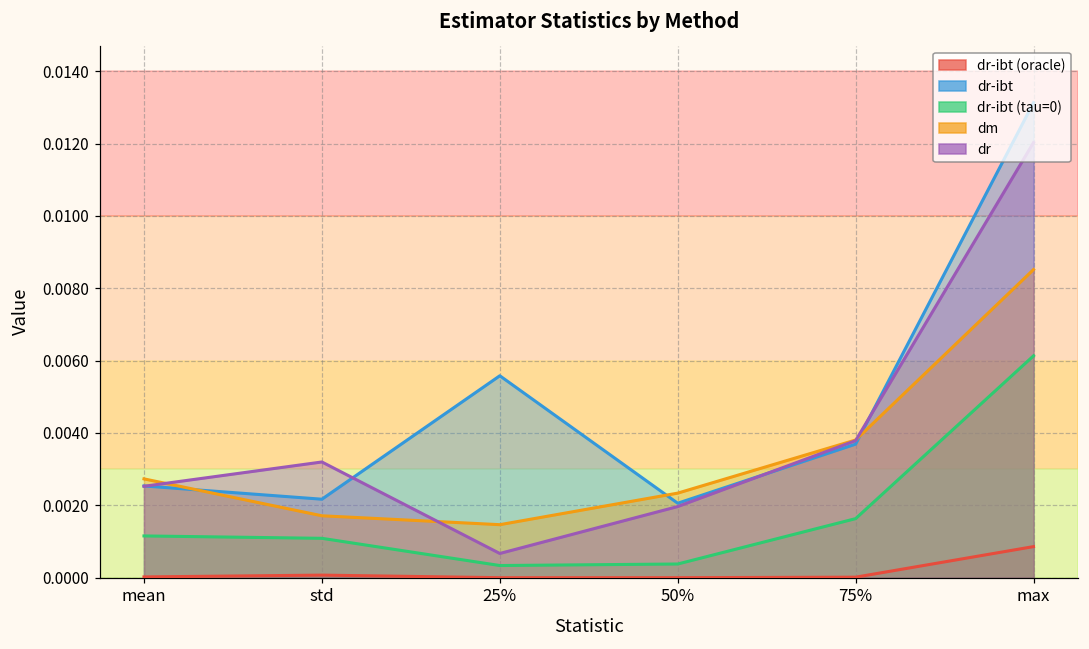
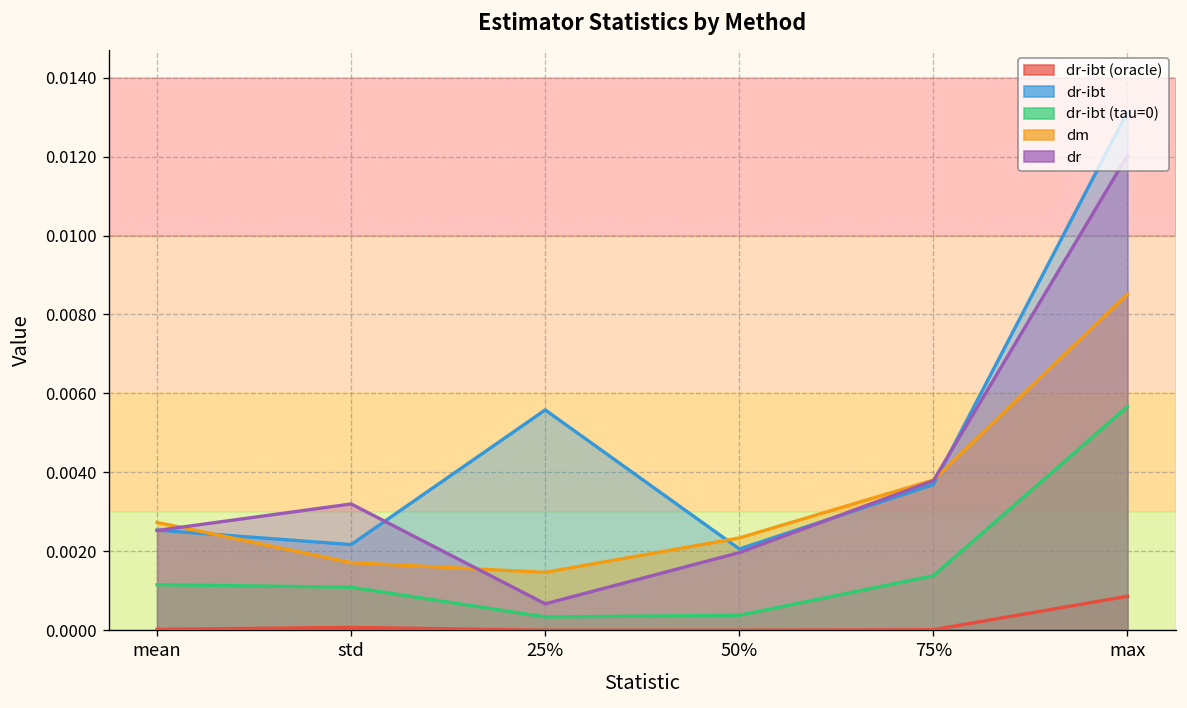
dr-ibt (tau=0), 75%: 0.0016 -> 0.0014
dr-ibt (tau=0), max: 0.0061 -> 0.0057
